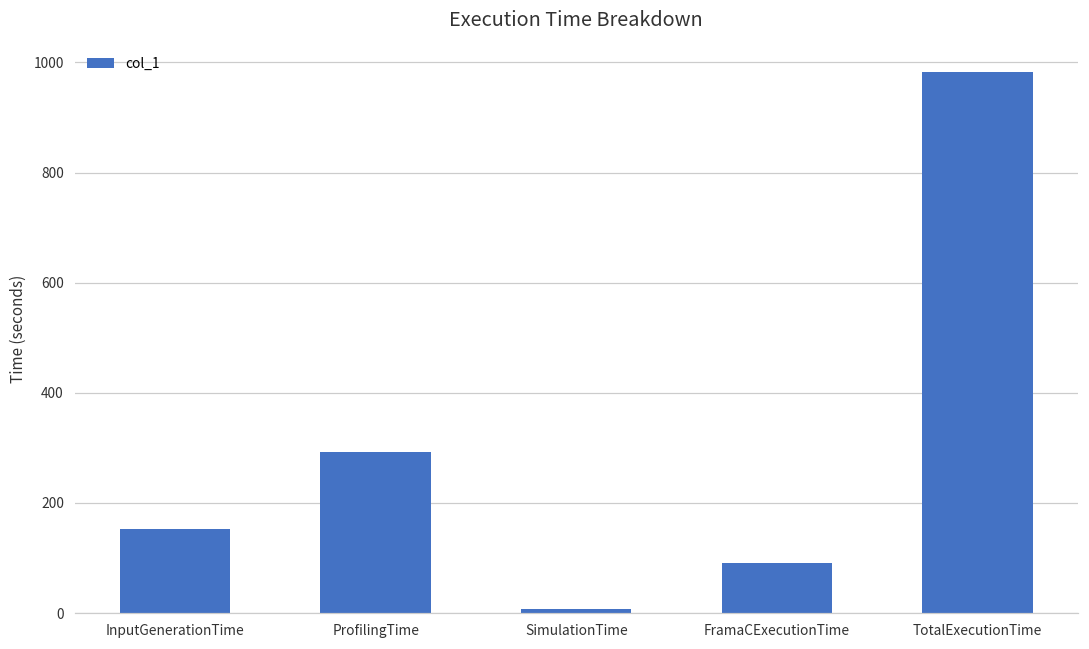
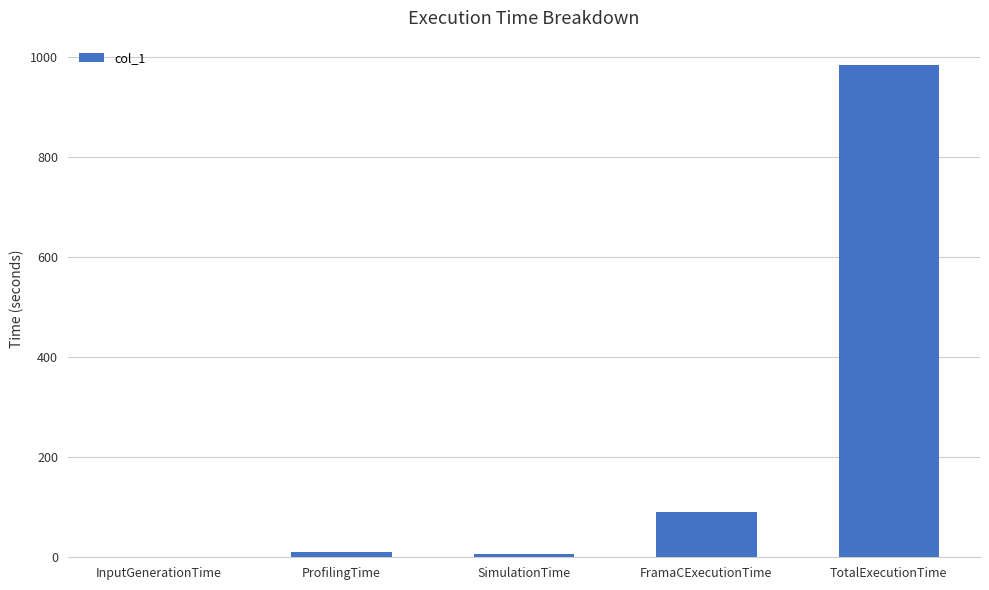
InputGenerationTime: 150 -> 0
ProfilingTime: 290 -> 10
